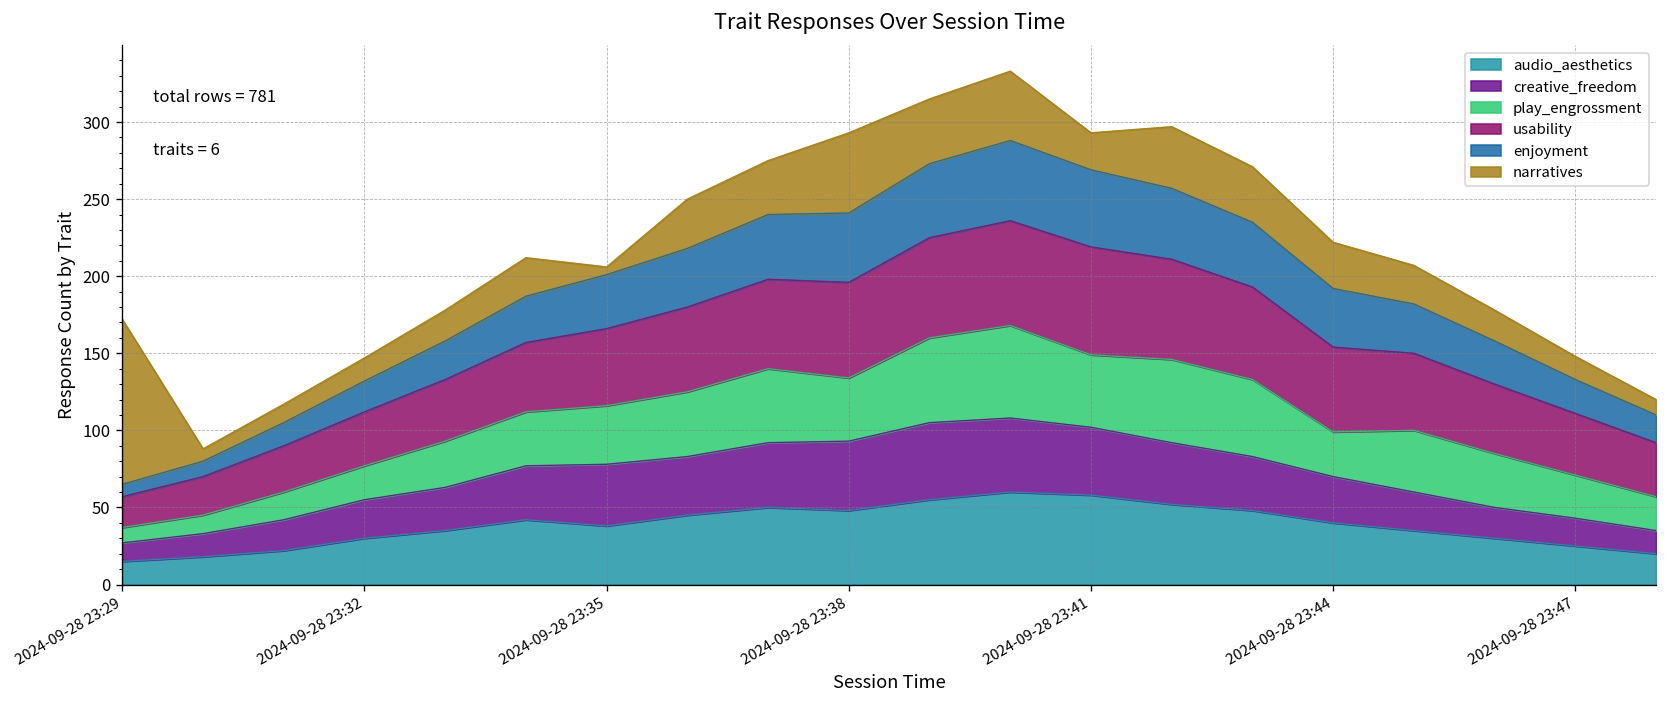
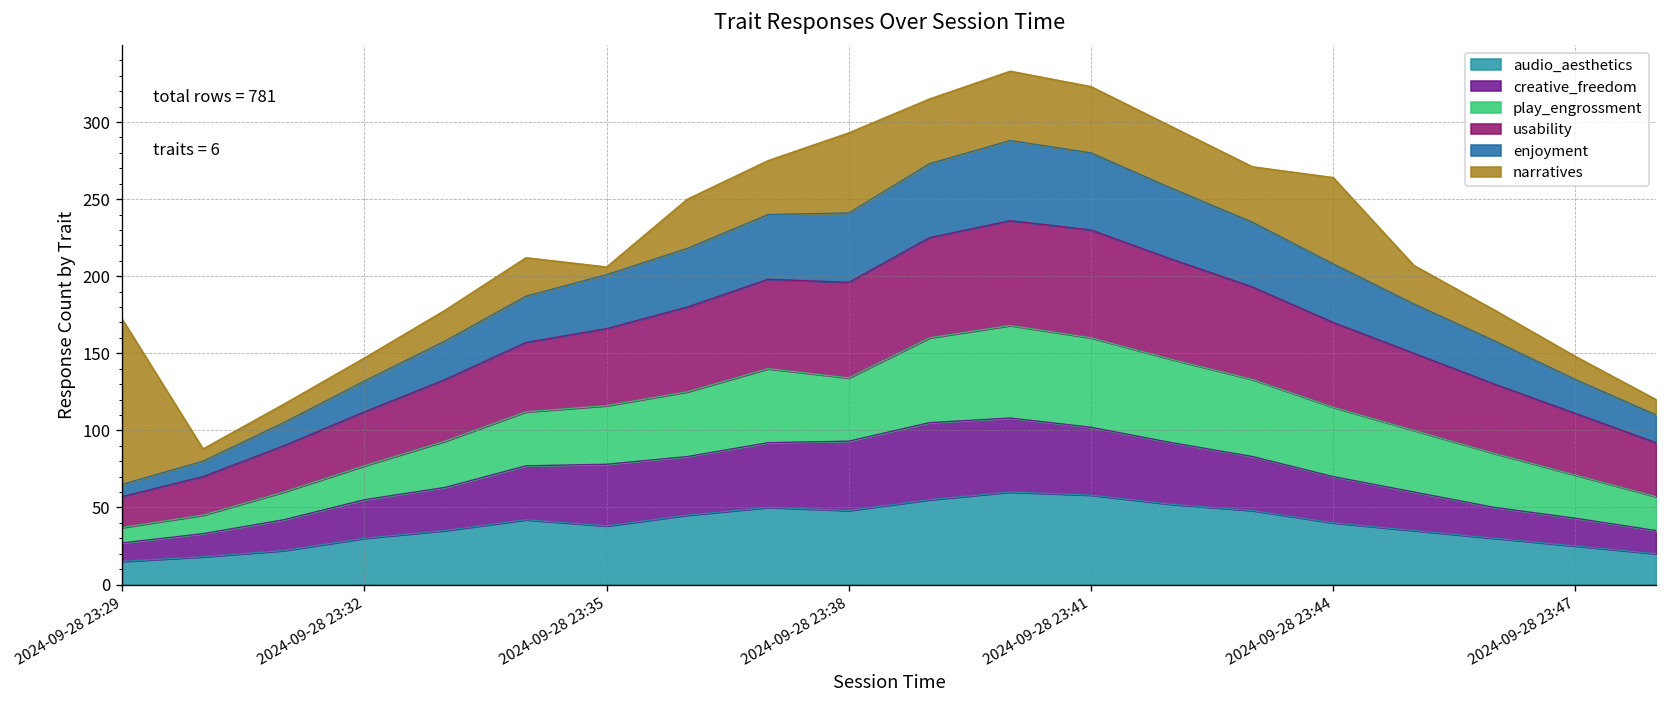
play_engrossment, 2024-09-28 23:41: 47 -> 58
narratives, 2024-09-28 23:41: 24 -> 43
play_engrossment, 2024-09-28 23:44: 29 -> 45
narratives, 2024-09-28 23:44: 30 -> 56
